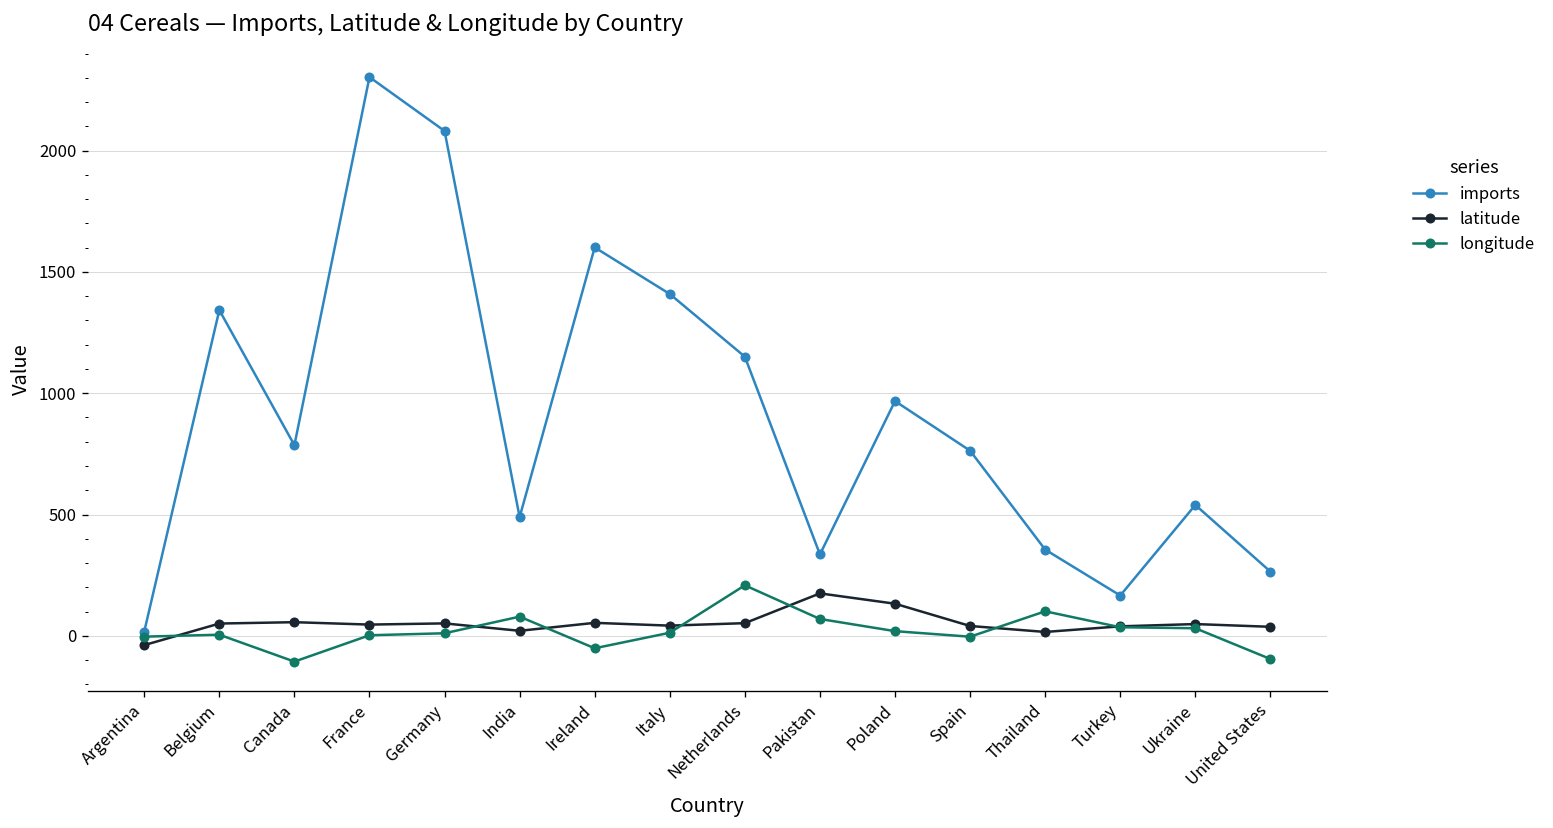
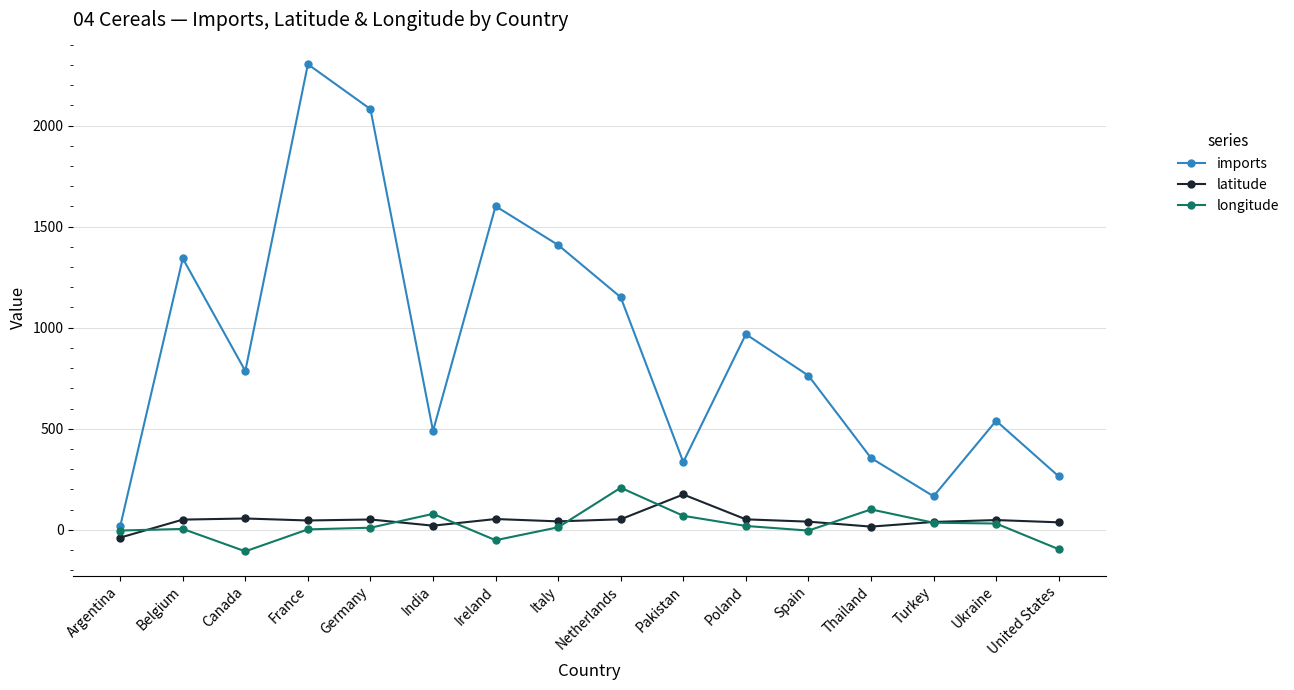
latitude, Poland: 130 -> 50
